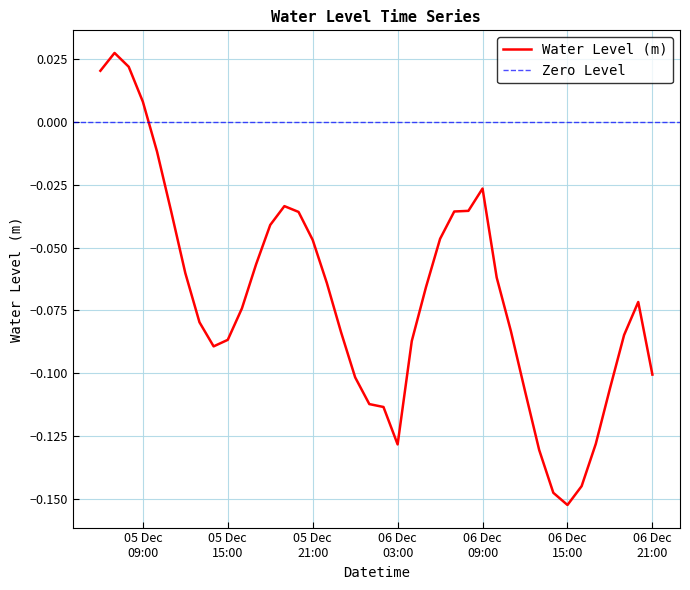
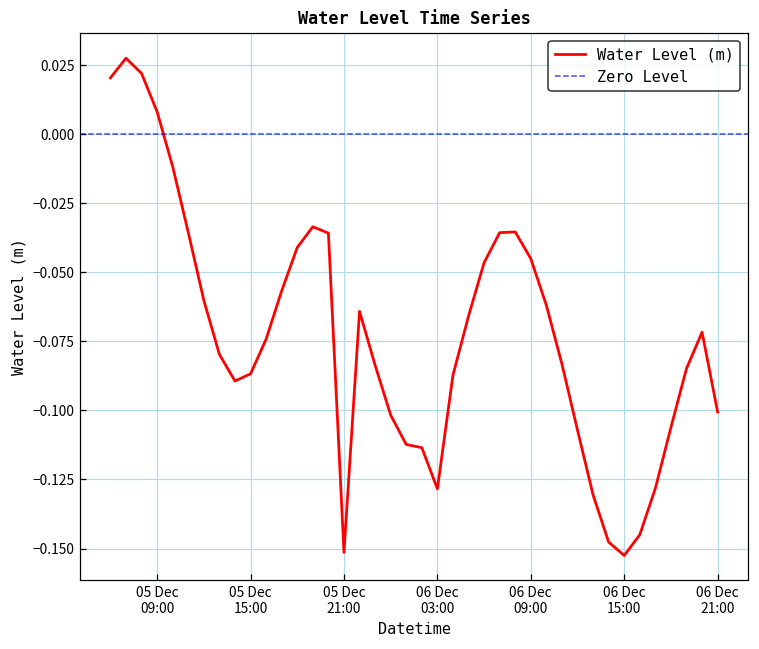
05 Dec 21:00: -0.047 -> -0.151
06 Dec 09:00: -0.026 -> -0.045
